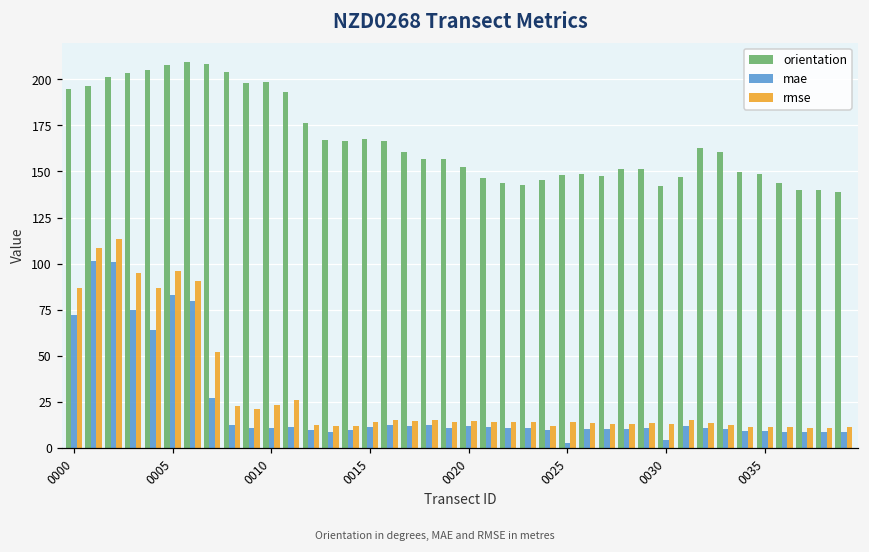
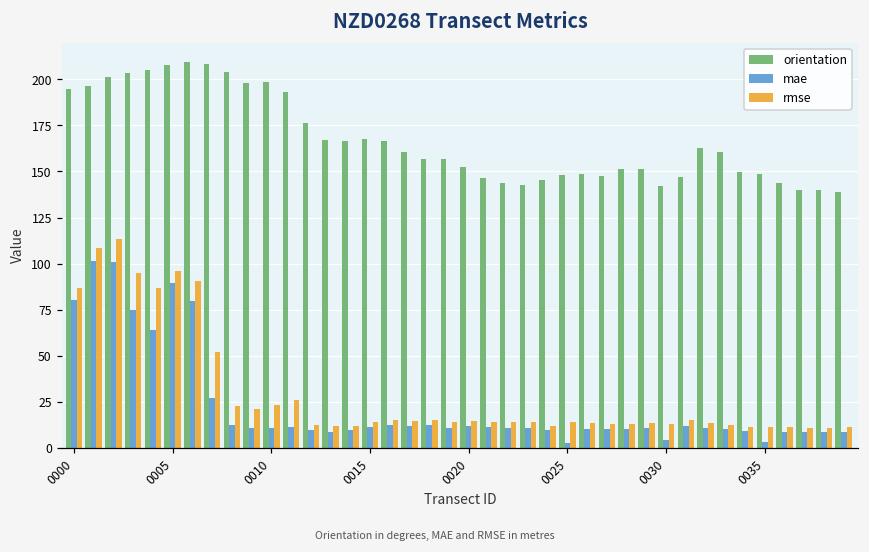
mae, 0000: 72 -> 80
mae, 0005: 83 -> 90
mae, 0035: 9 -> 3
